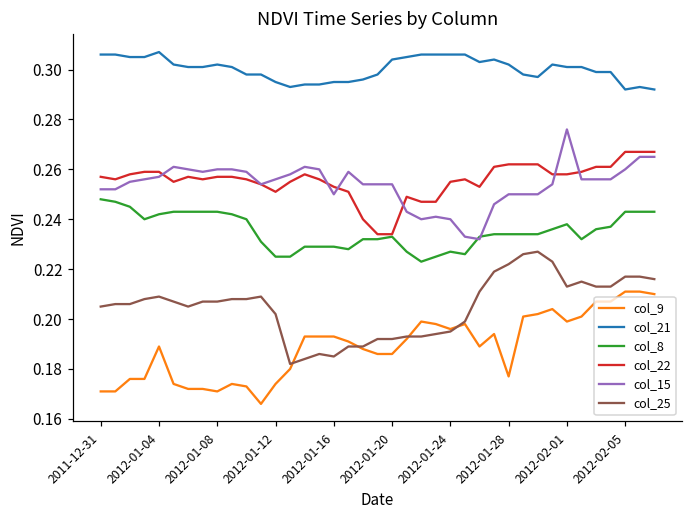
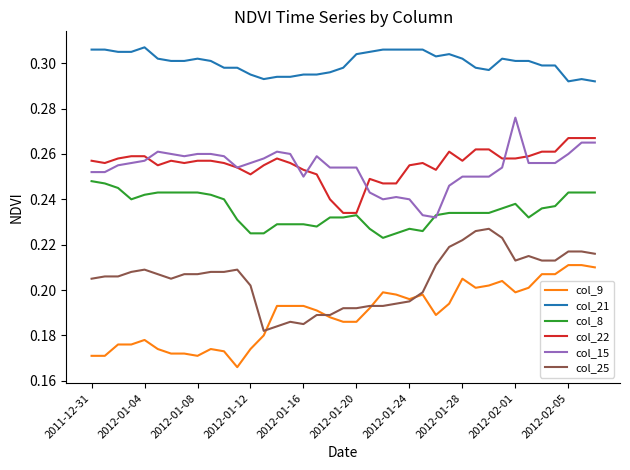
col_9, 2012-01-04: 0.189 -> 0.178
col_9, 2012-01-28: 0.177 -> 0.205
col_22, 2012-01-28: 0.262 -> 0.257
